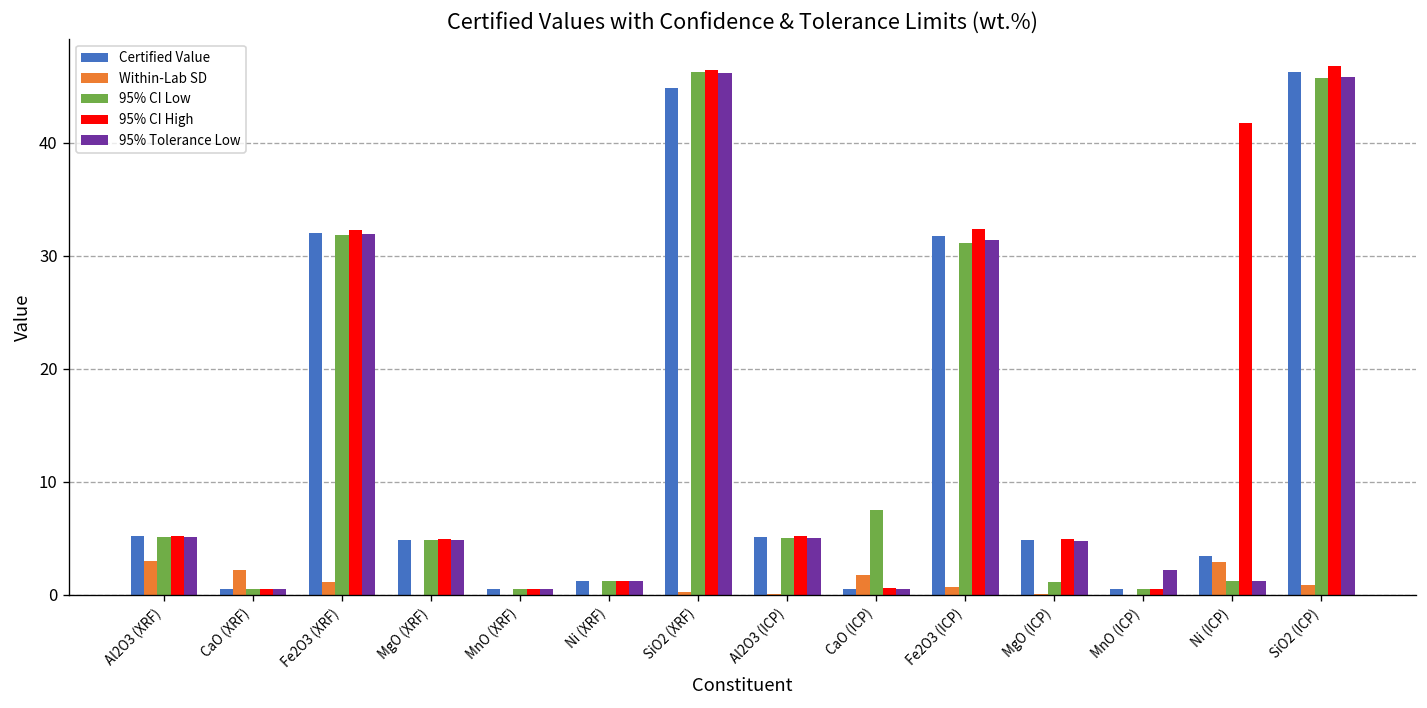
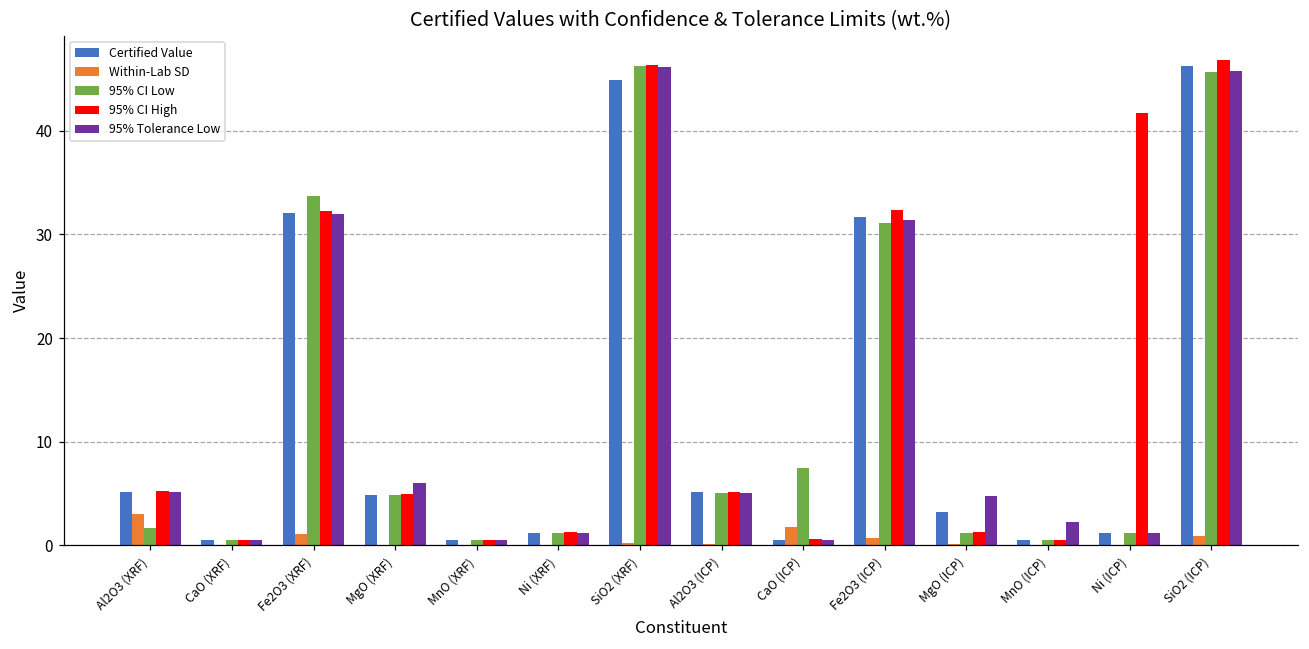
95% CI Low, Al2O3 (XRF): 5 -> 2
Within-Lab SD, CaO (XRF): 2 -> 0
95% CI Low, Fe2O3 (XRF): 32 -> 34
95% Tolerance Low, MgO (XRF): 5 -> 6
Certified Value, MgO (ICP): 5 -> 3
95% CI High, MgO (ICP): 5 -> 1
Certified Value, Ni (ICP): 3 -> 1
Within-Lab SD, Ni (ICP): 3 -> 0
